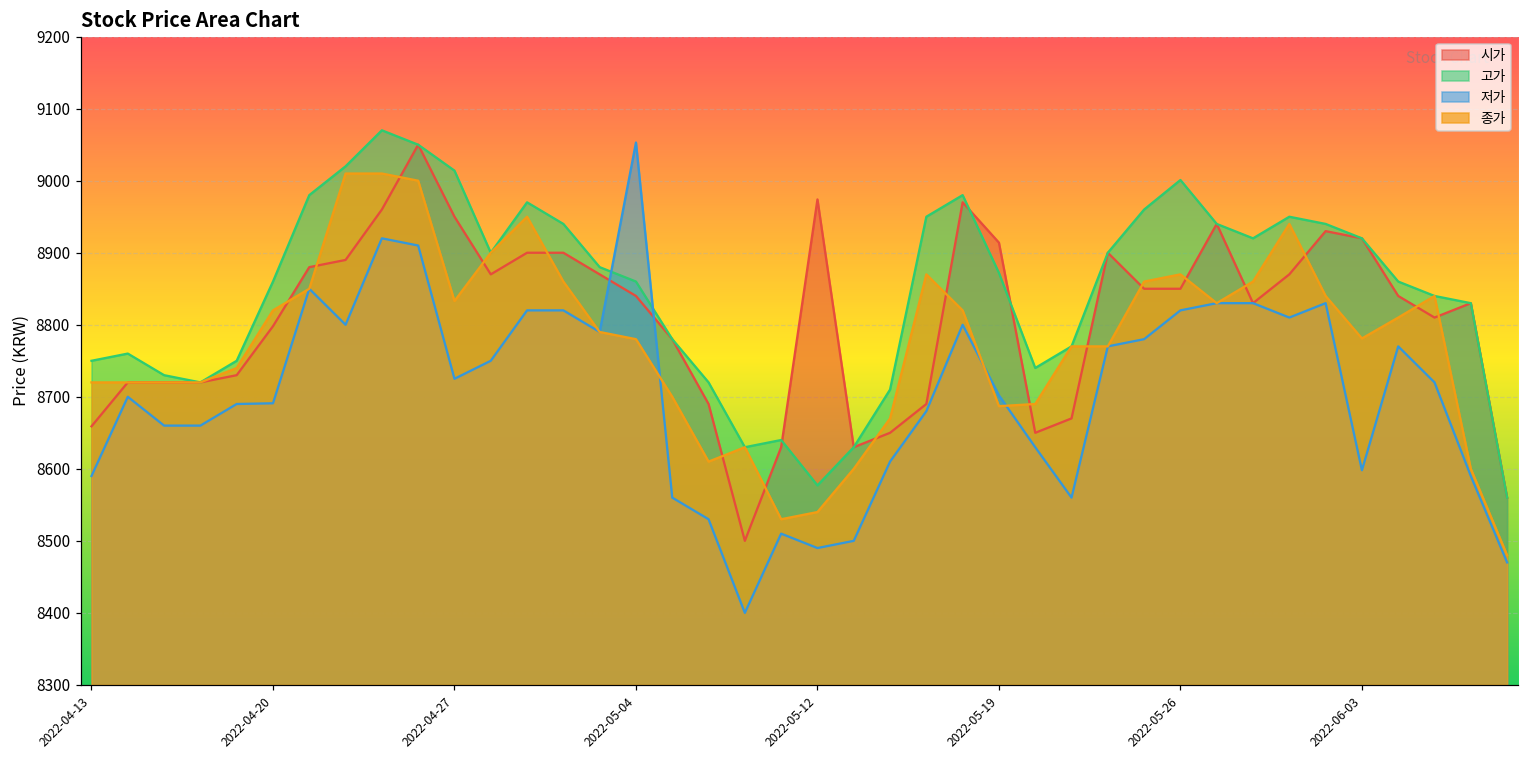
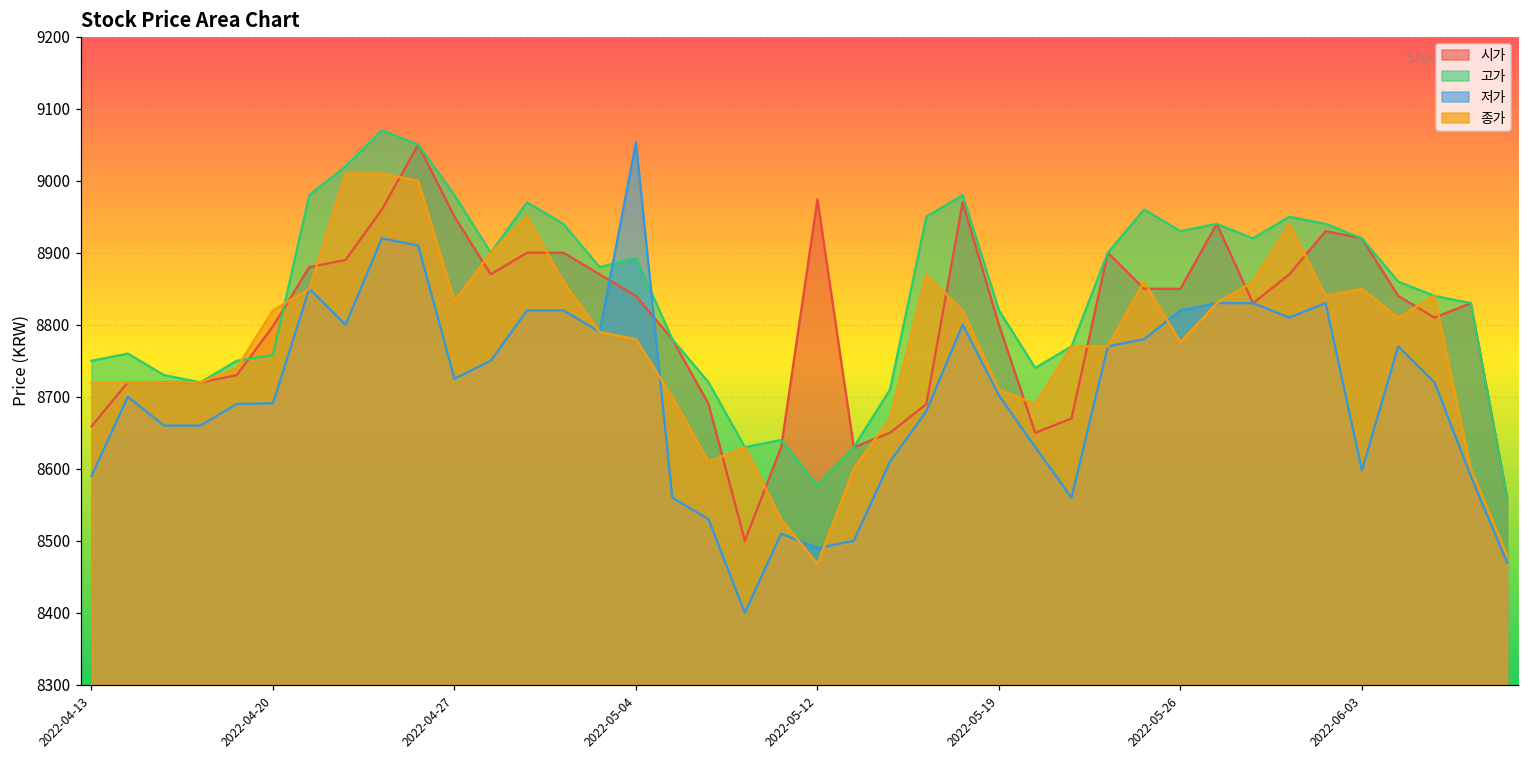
고가, 2022-04-20: 8860 -> 8760
고가, 2022-04-27: 9010 -> 8980
고가, 2022-05-04: 8860 -> 8890
종가, 2022-05-12: 8540 -> 8470
시가, 2022-05-19: 8910 -> 8800
고가, 2022-05-19: 8870 -> 8820
종가, 2022-05-19: 8690 -> 8710
고가, 2022-05-26: 9000 -> 8930
종가, 2022-05-26: 8870 -> 8780
종가, 2022-06-03: 8780 -> 8850
